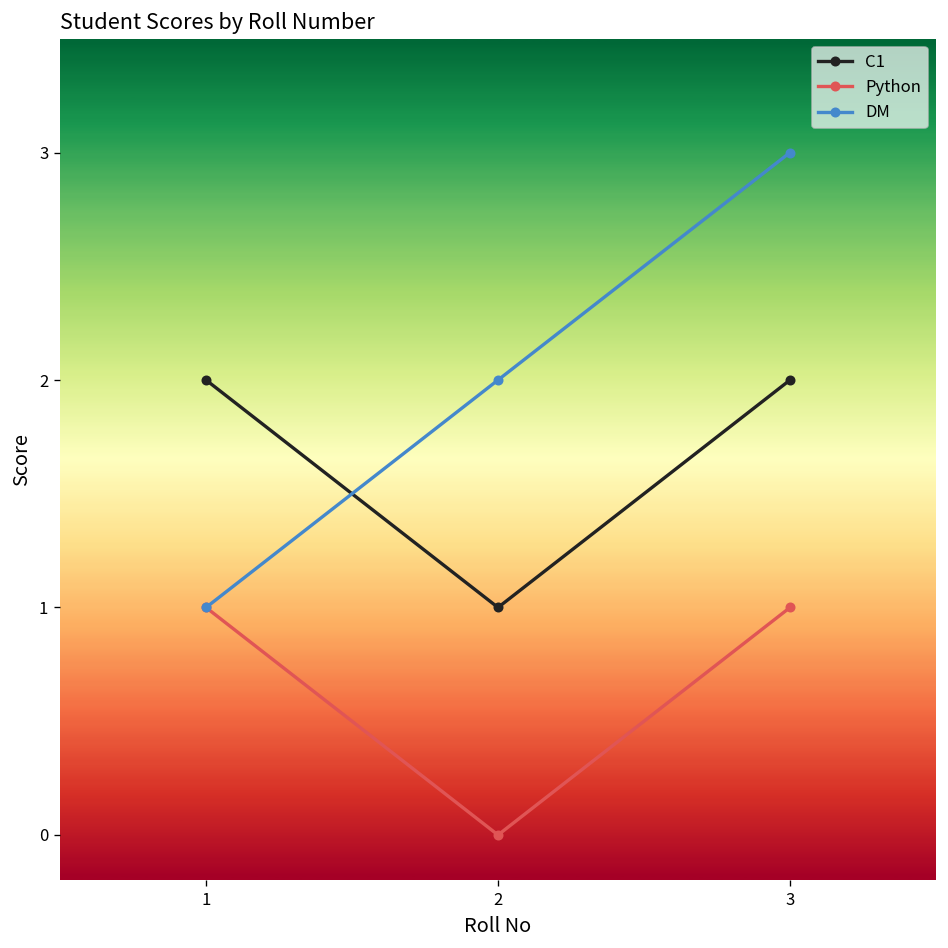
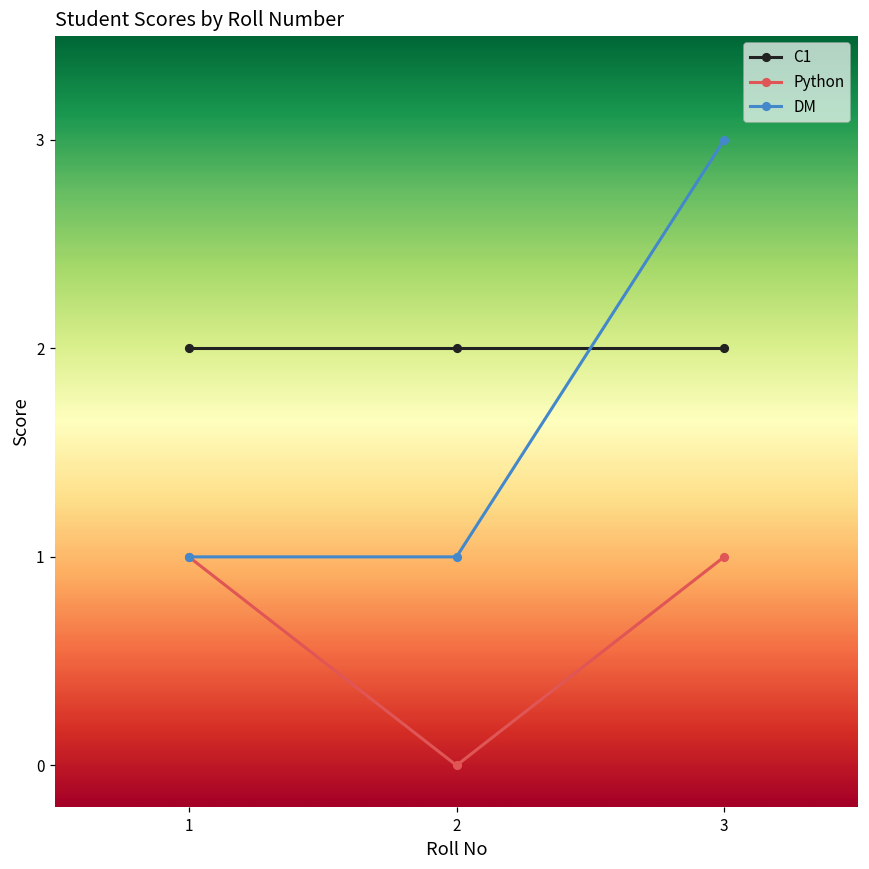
C1, 2: 1 -> 2
DM, 2: 2 -> 1
